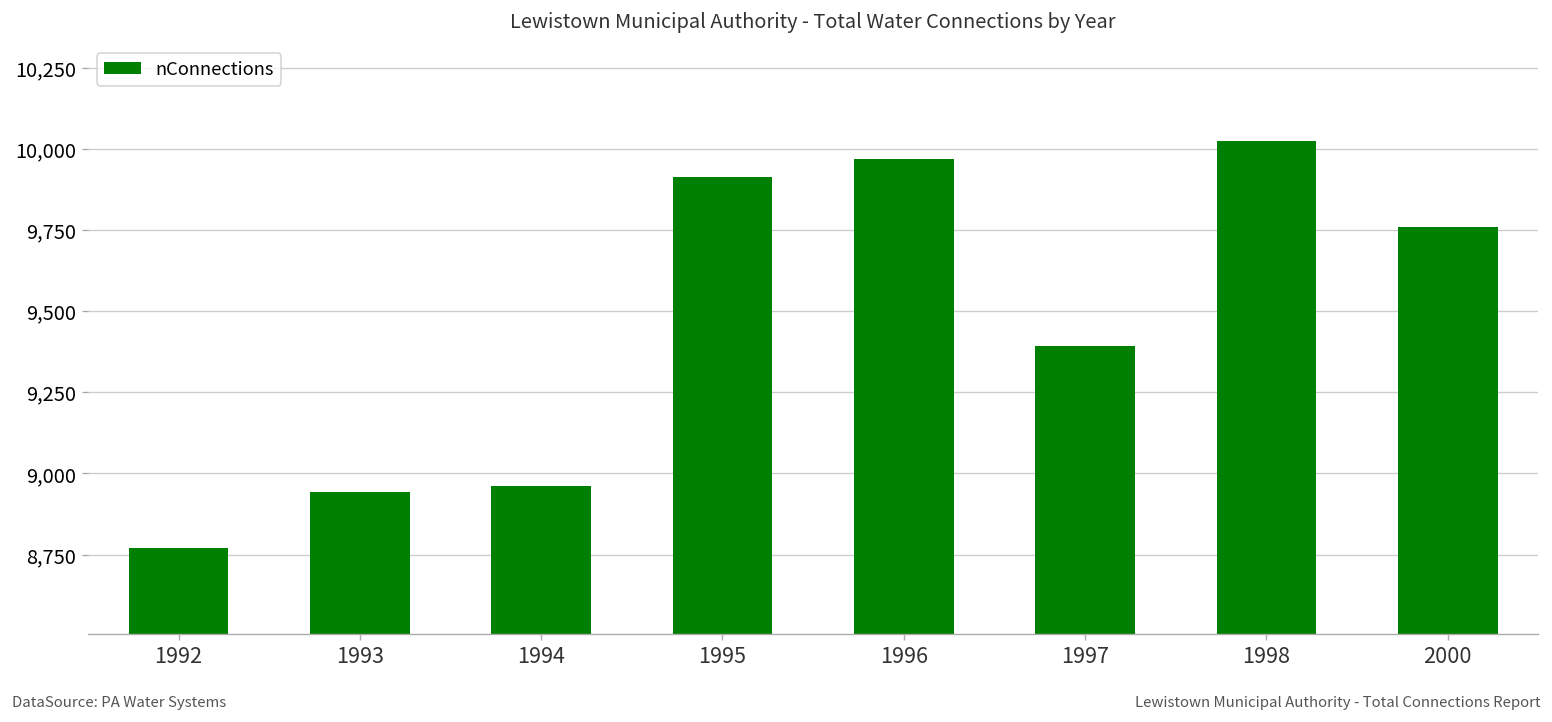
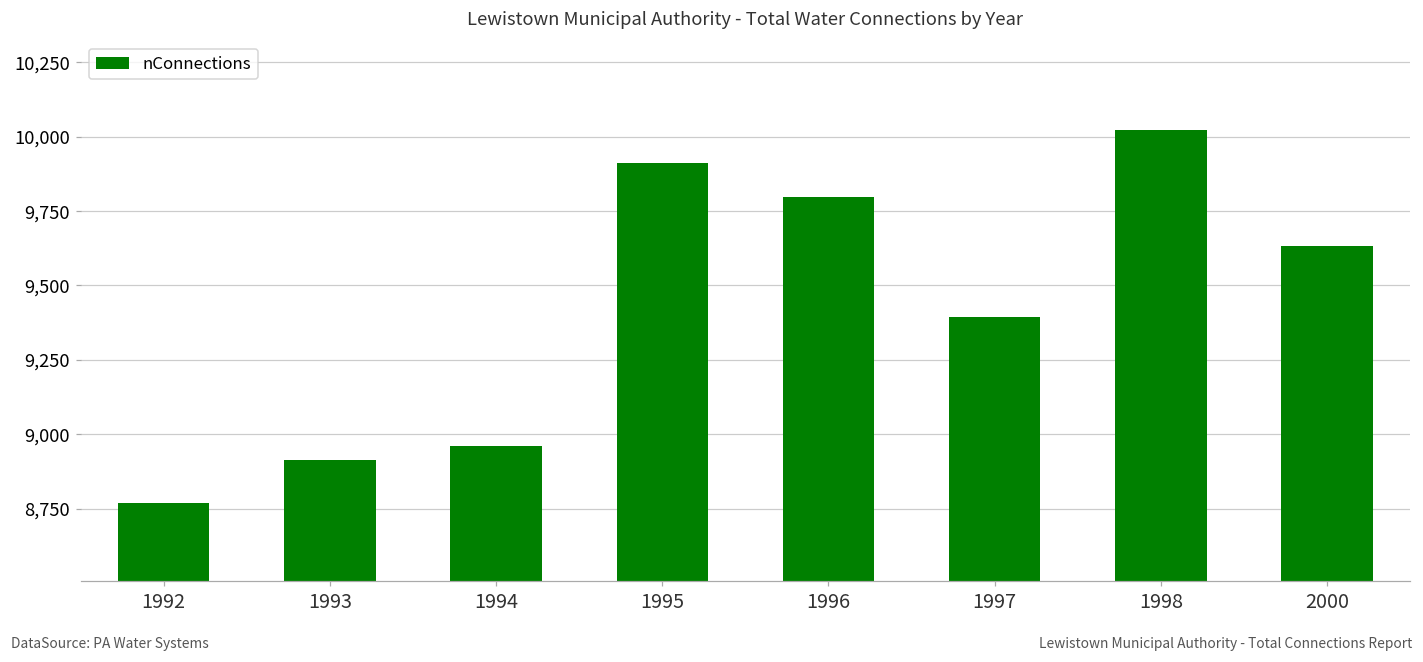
1993: 8,940 -> 8,910
1996: 9,970 -> 9,800
2000: 9,760 -> 9,630
